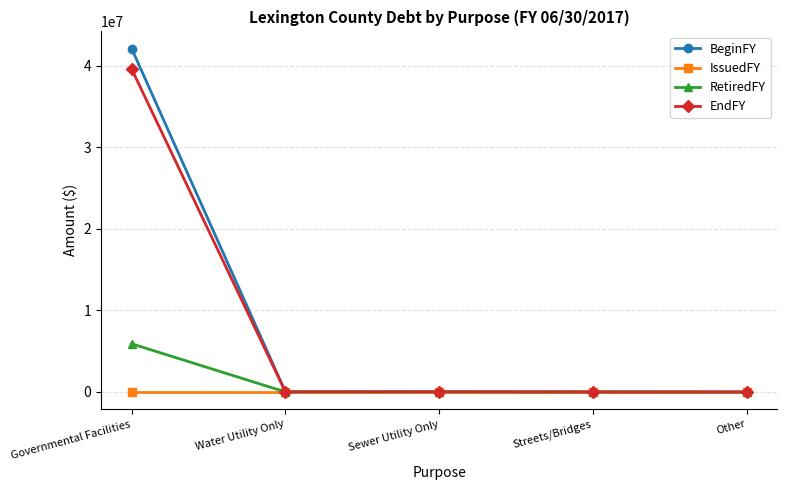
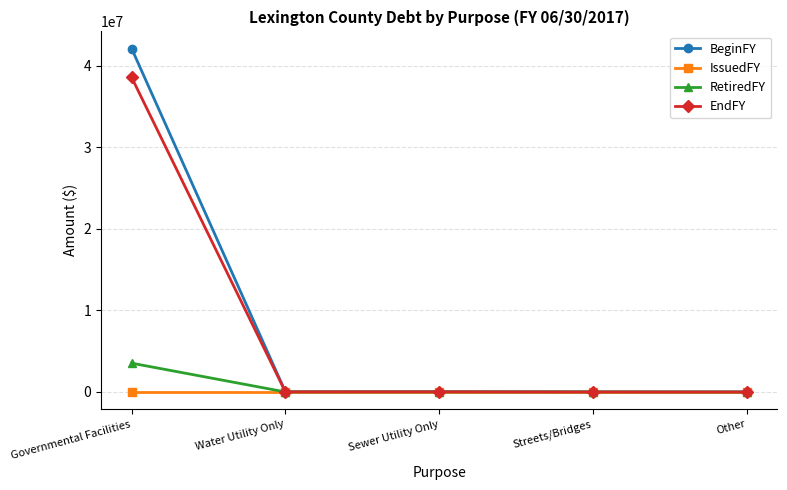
RetiredFY, Governmental Facilities: 6000000 -> 4000000
EndFY, Governmental Facilities: 40000000 -> 39000000
